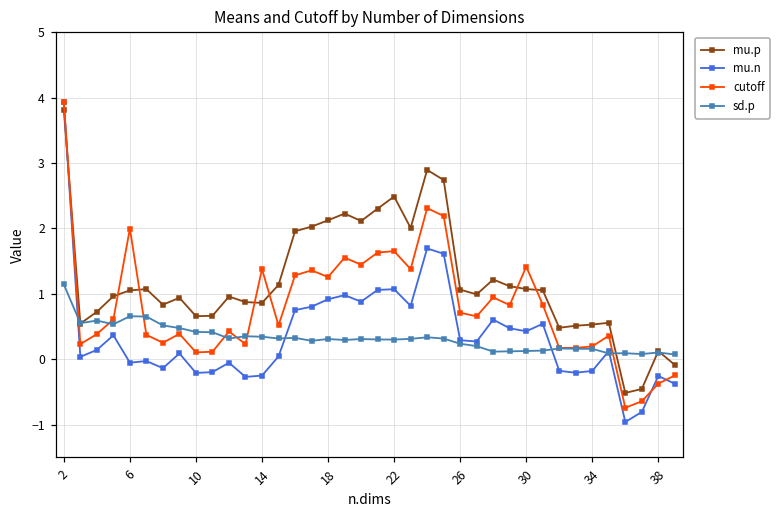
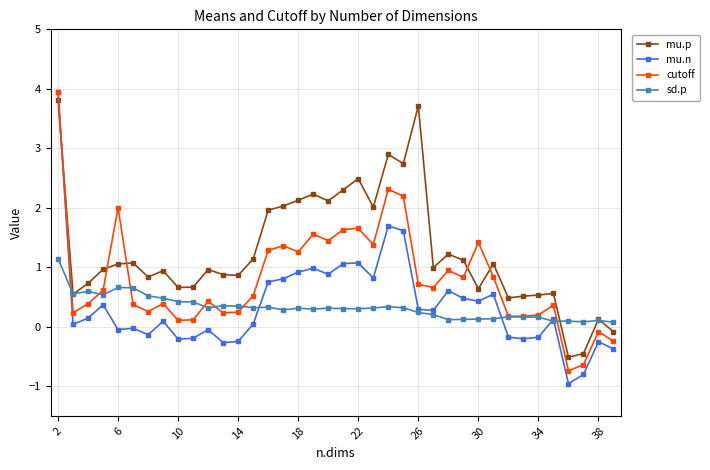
cutoff, 14: 1.4 -> 0.2
mu.p, 26: 1.1 -> 3.7
mu.p, 30: 1.1 -> 0.6
cutoff, 38: -0.4 -> -0.1
